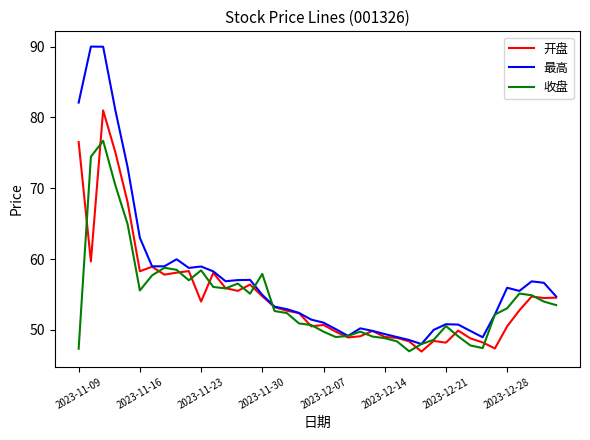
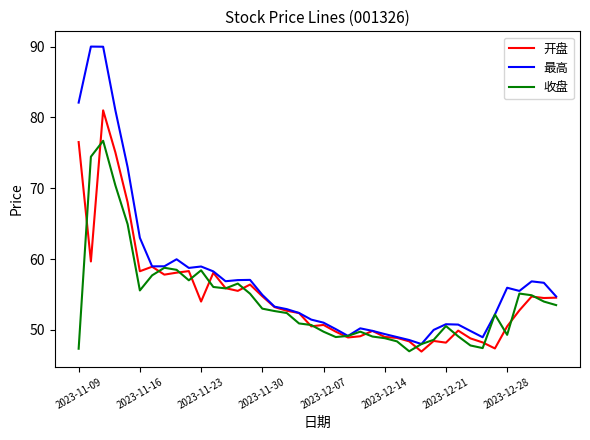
收盘, 2023-11-30: 58 -> 53
收盘, 2023-12-28: 53 -> 49
